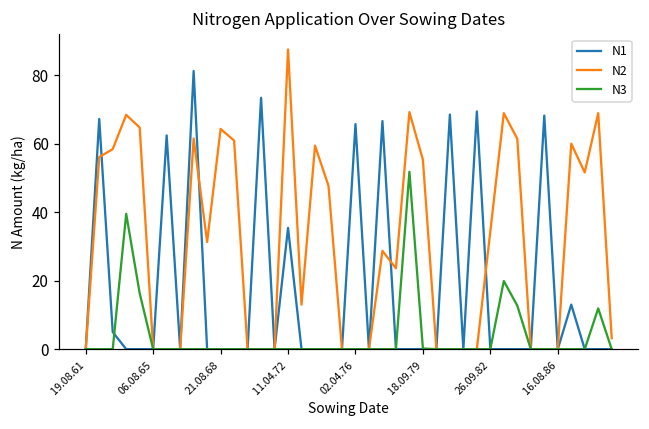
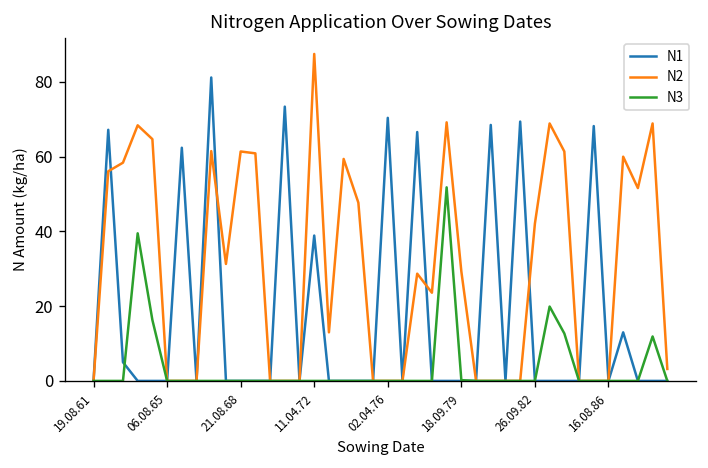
N2, 21.08.68: 64 -> 61
N1, 11.04.72: 35 -> 39
N1, 02.04.76: 66 -> 70
N2, 18.09.79: 55 -> 29
N2, 26.09.82: 34 -> 42
